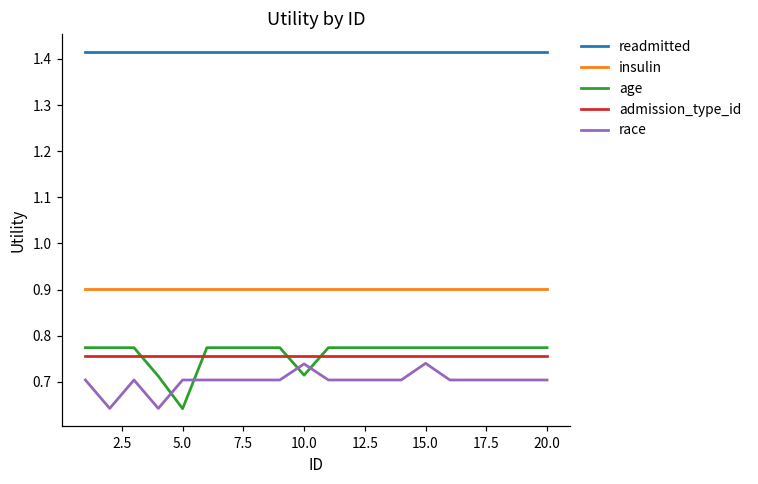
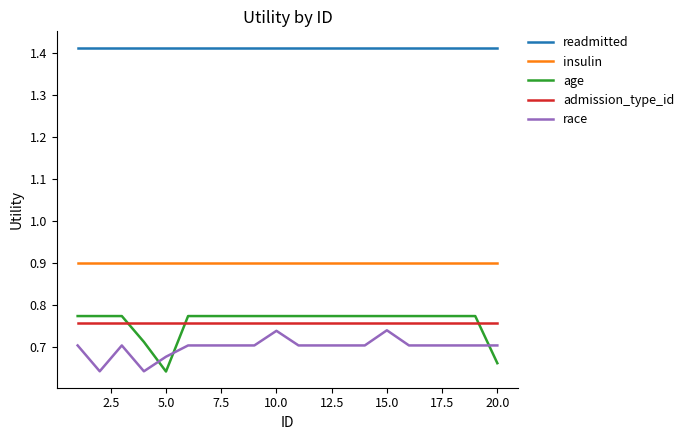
race, 5.0: 0.70 -> 0.68
age, 10.0: 0.71 -> 0.77
age, 20.0: 0.77 -> 0.66
